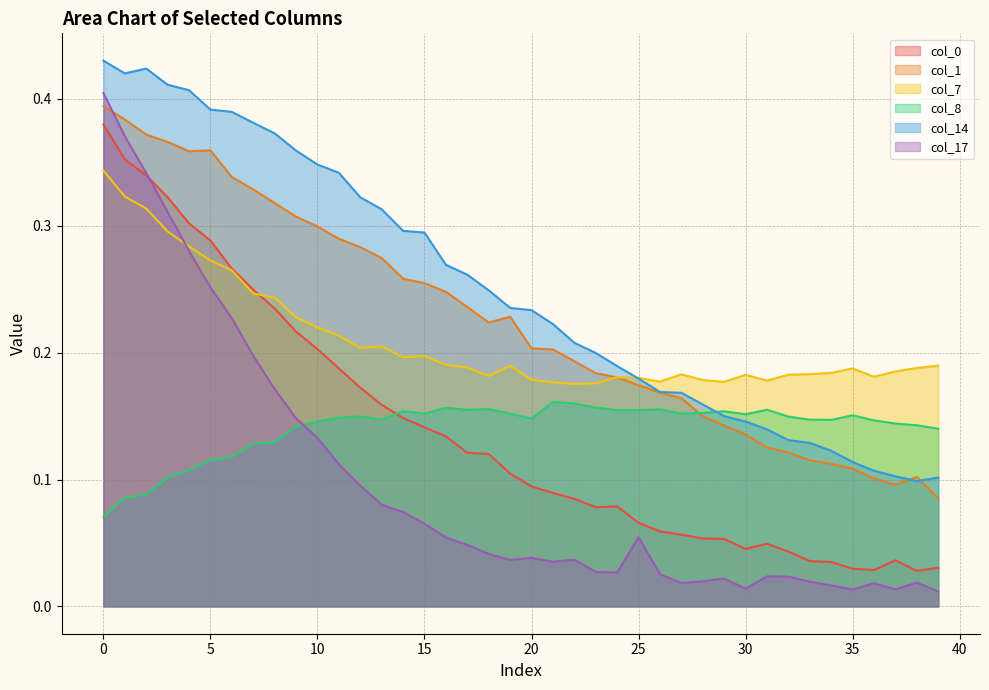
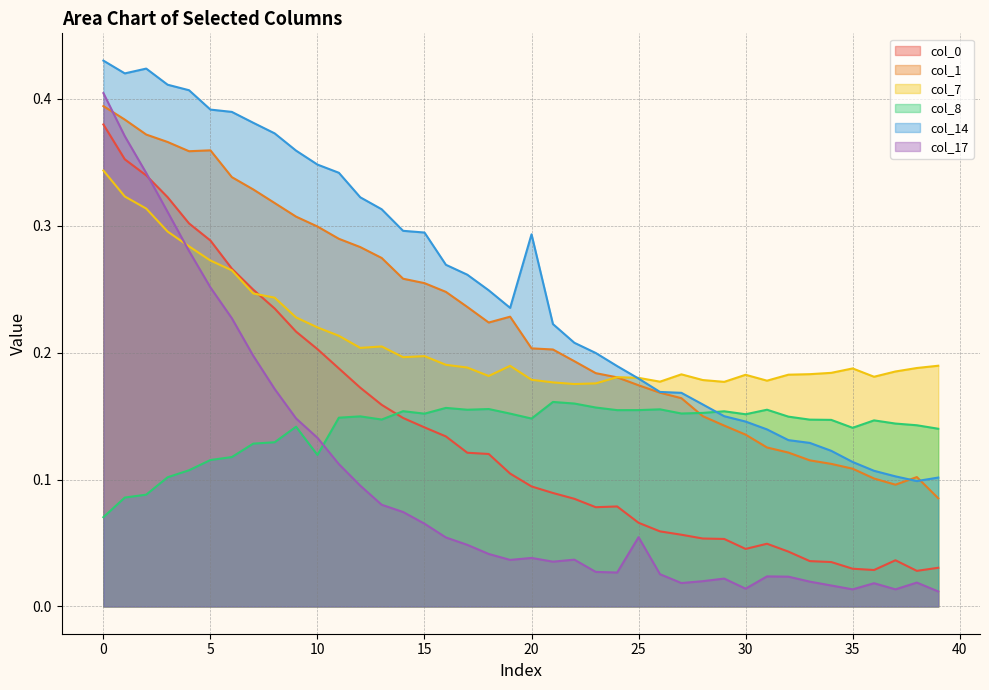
col_8, 10: 0.146 -> 0.119
col_14, 20: 0.233 -> 0.293
col_8, 35: 0.151 -> 0.141
